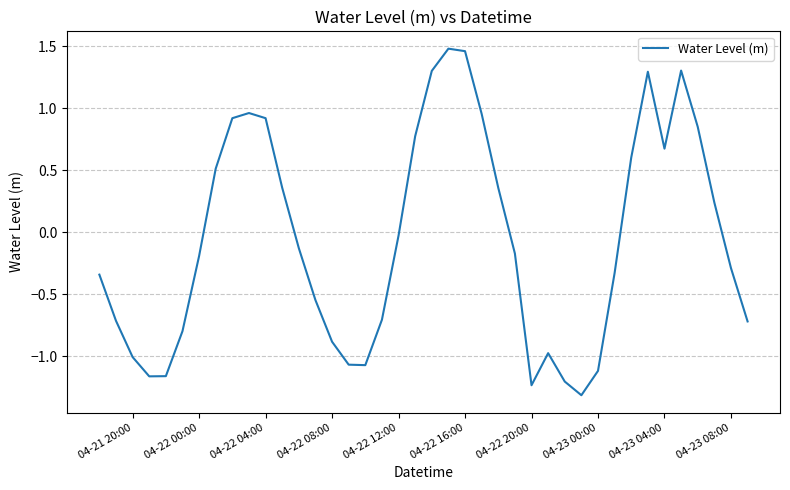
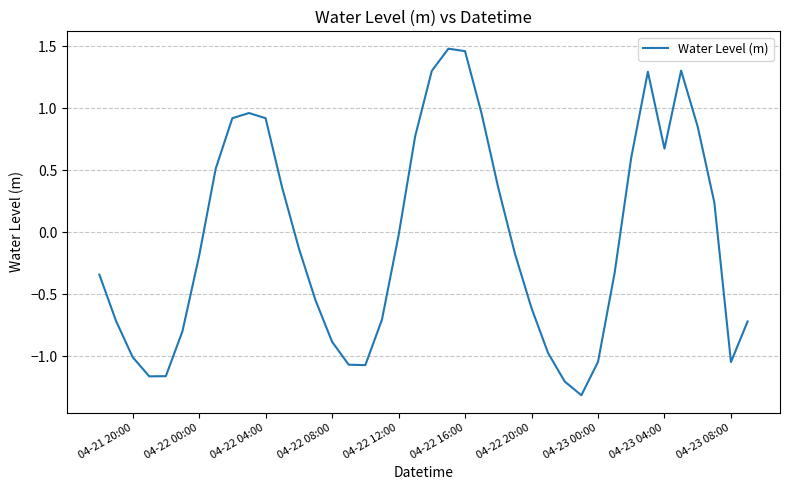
04-22 20:00: -1.23 -> -0.61
04-23 00:00: -1.12 -> -1.04
04-23 08:00: -0.29 -> -1.05
